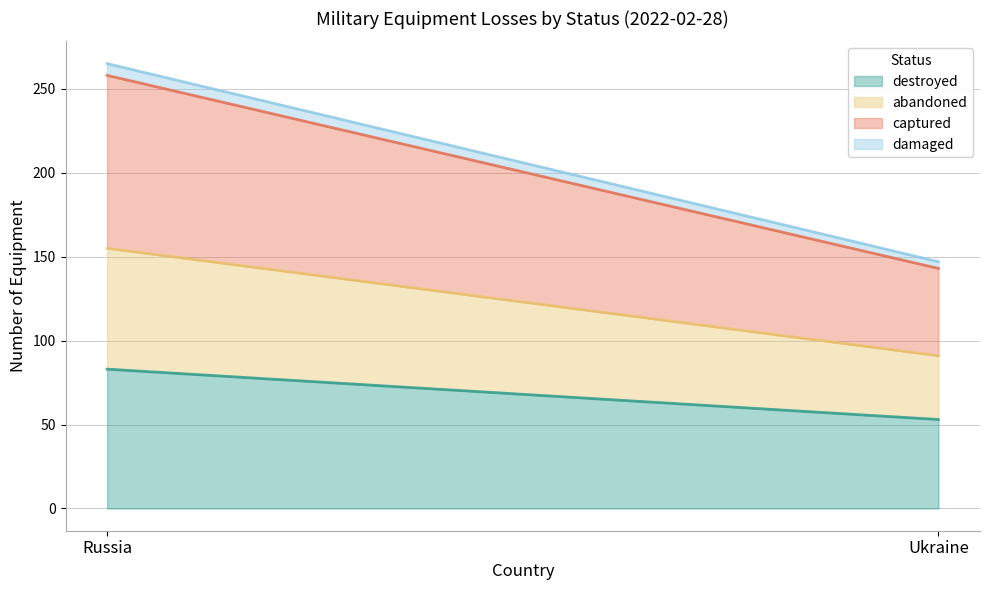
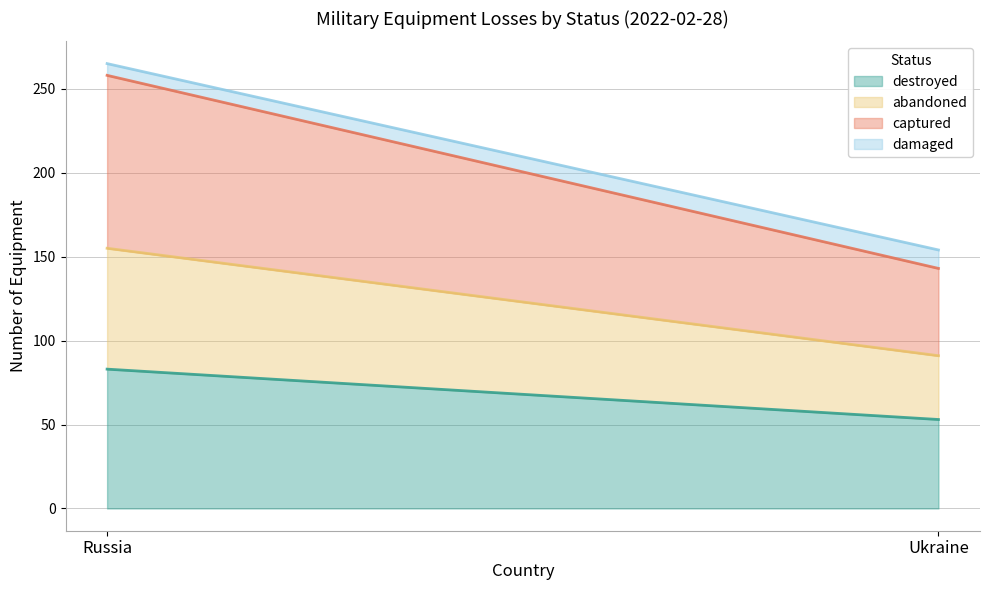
damaged, Ukraine: 4 -> 11
